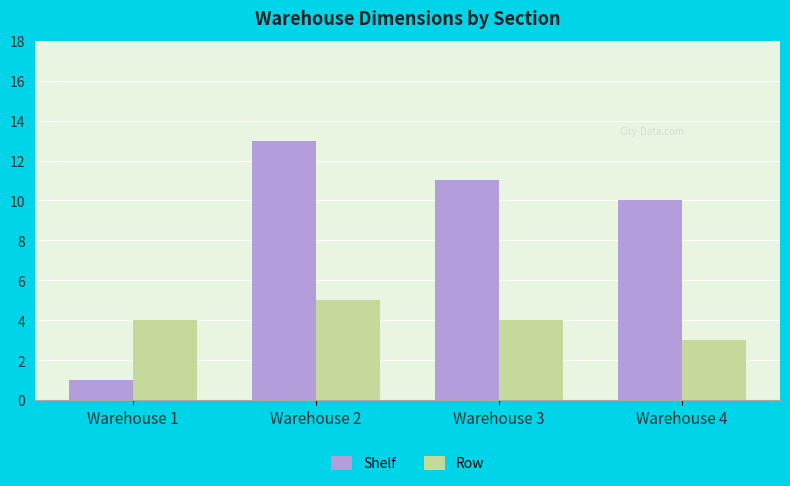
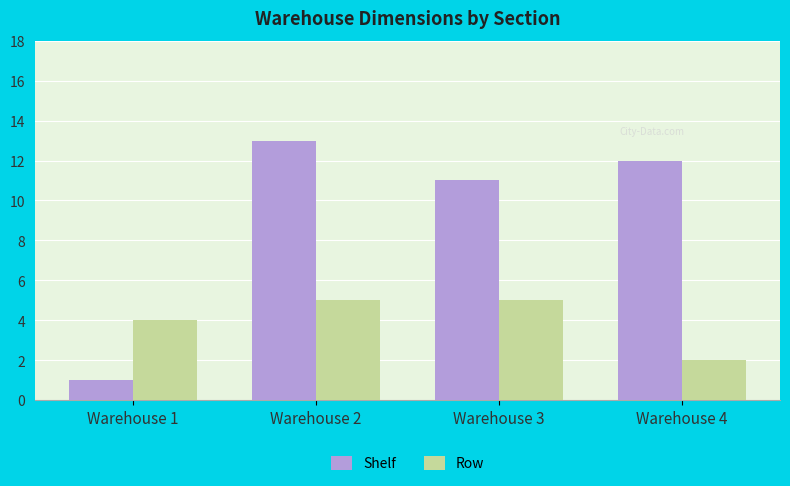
Row, Warehouse 3: 4 -> 5
Shelf, Warehouse 4: 10 -> 12
Row, Warehouse 4: 3 -> 2
